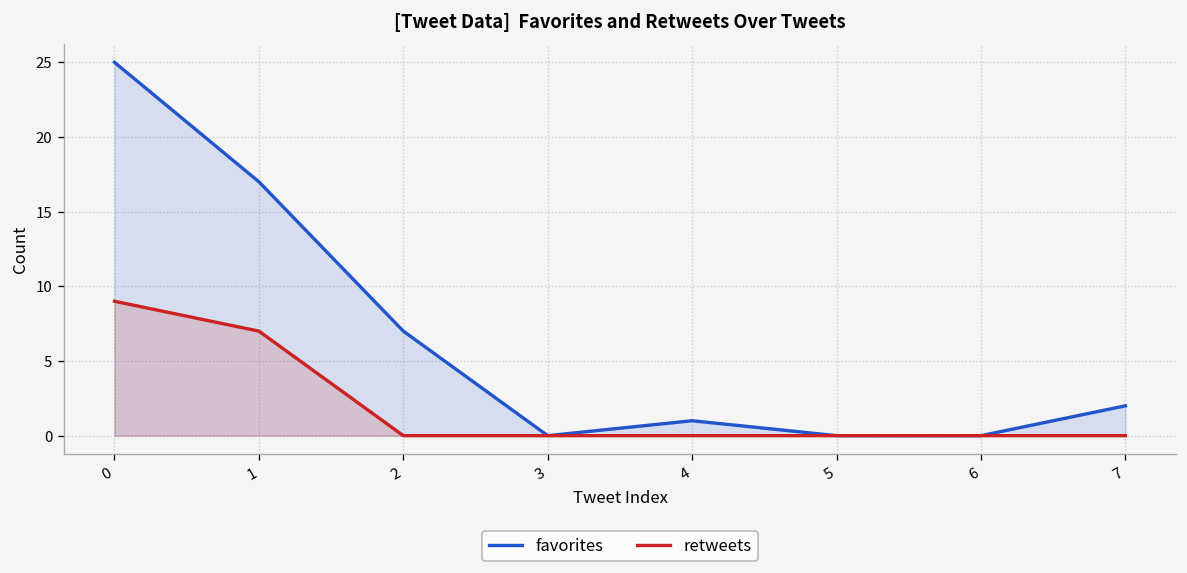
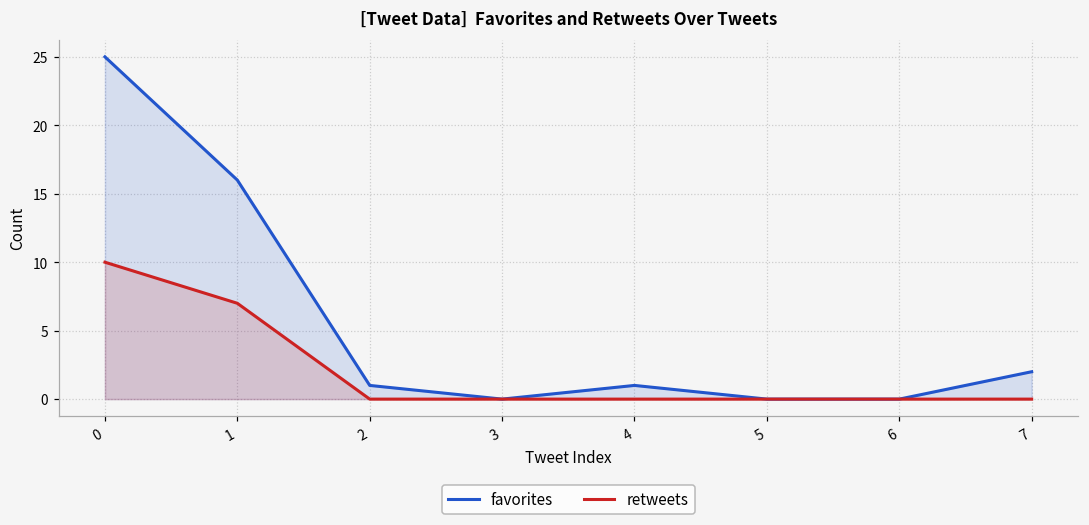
retweets, 0: 9 -> 10
favorites, 1: 17 -> 16
favorites, 2: 7 -> 1
